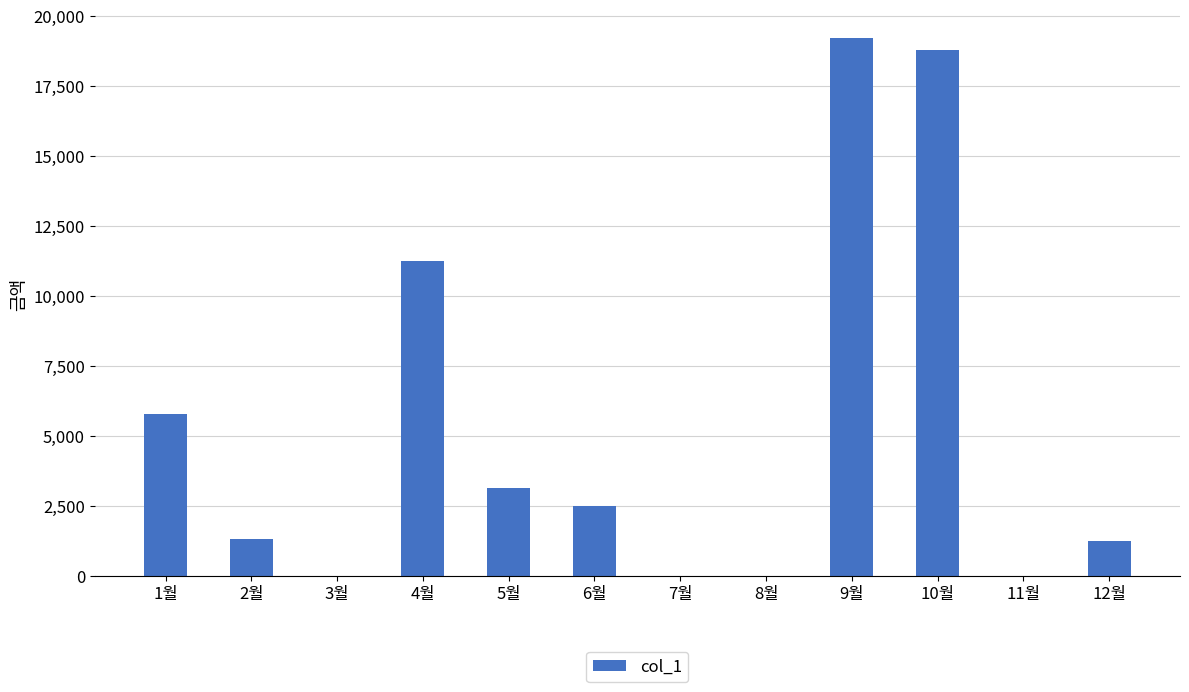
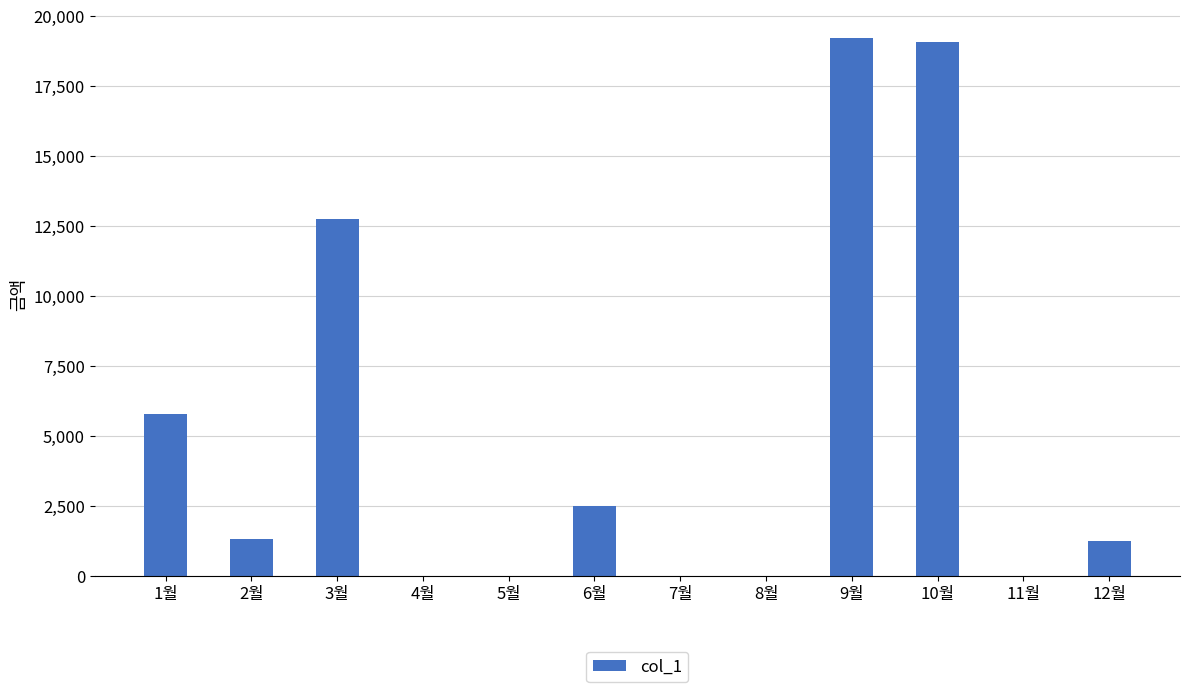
3월: 0 -> 12,700
4월: 11,200 -> 0
5월: 3,100 -> 0
10월: 18,800 -> 19,100
